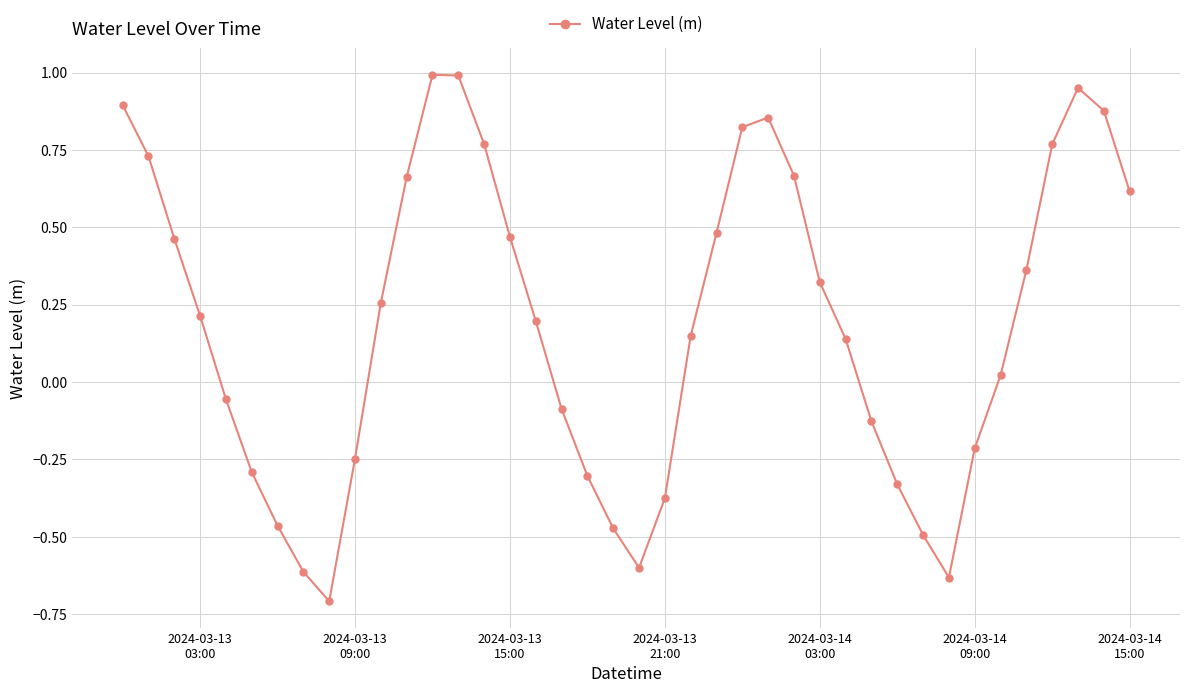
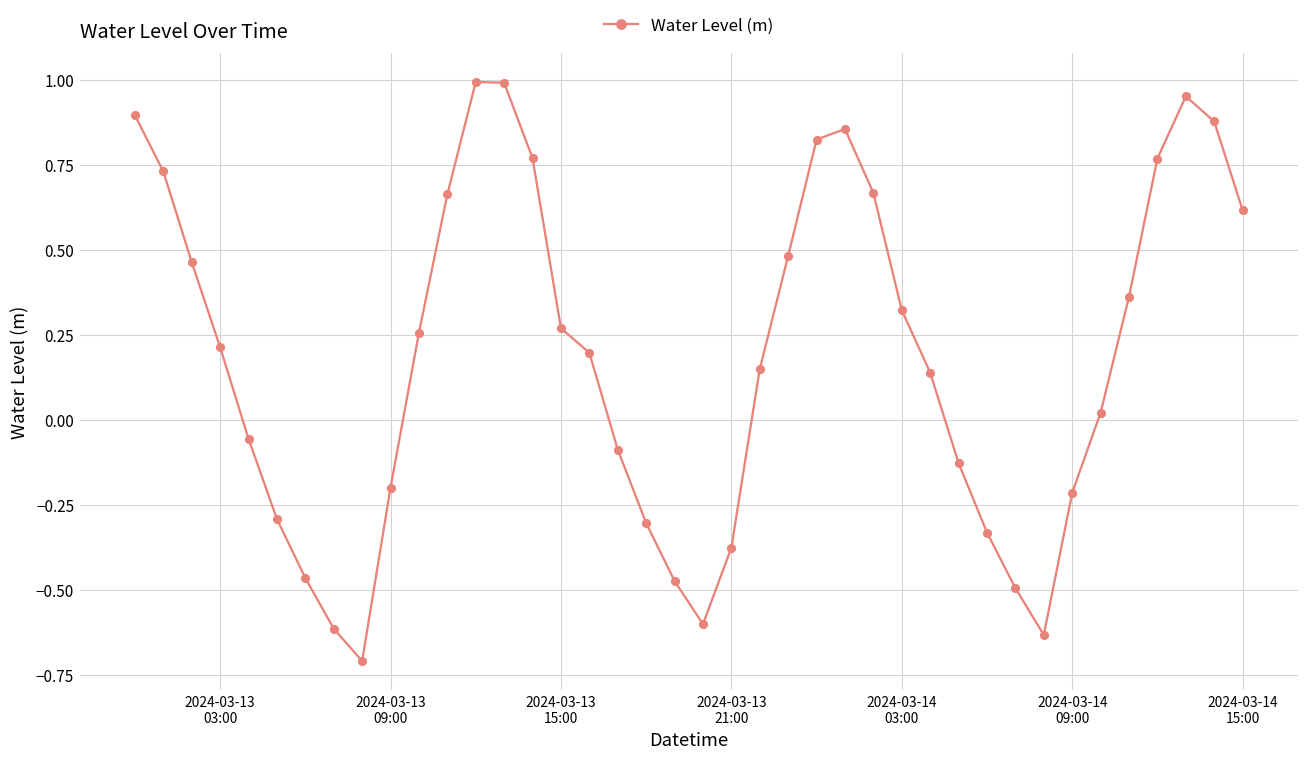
2024-03-13 09:00: -0.25 -> -0.20
2024-03-13 15:00: 0.47 -> 0.27
